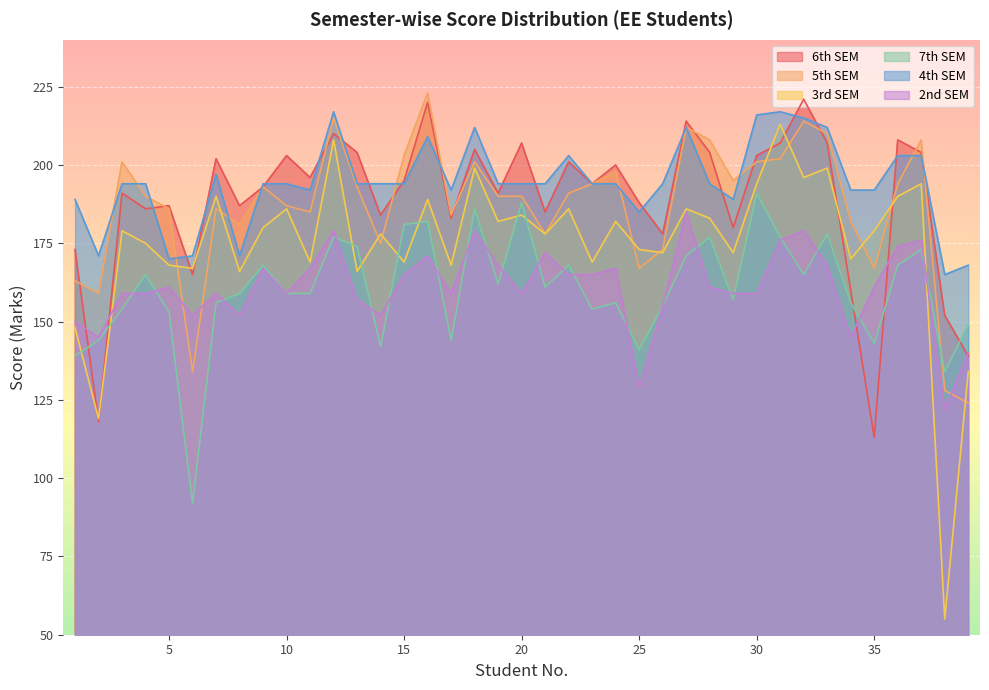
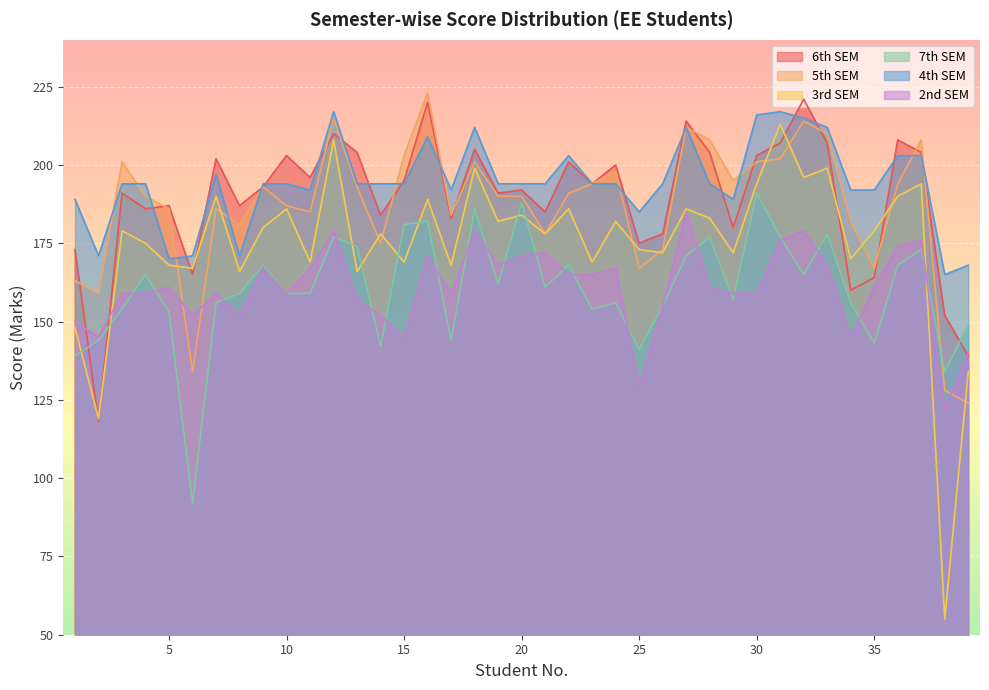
2nd SEM, 15: 165 -> 145
6th SEM, 20: 207 -> 192
2nd SEM, 20: 159 -> 171
6th SEM, 25: 188 -> 175
6th SEM, 35: 113 -> 164
